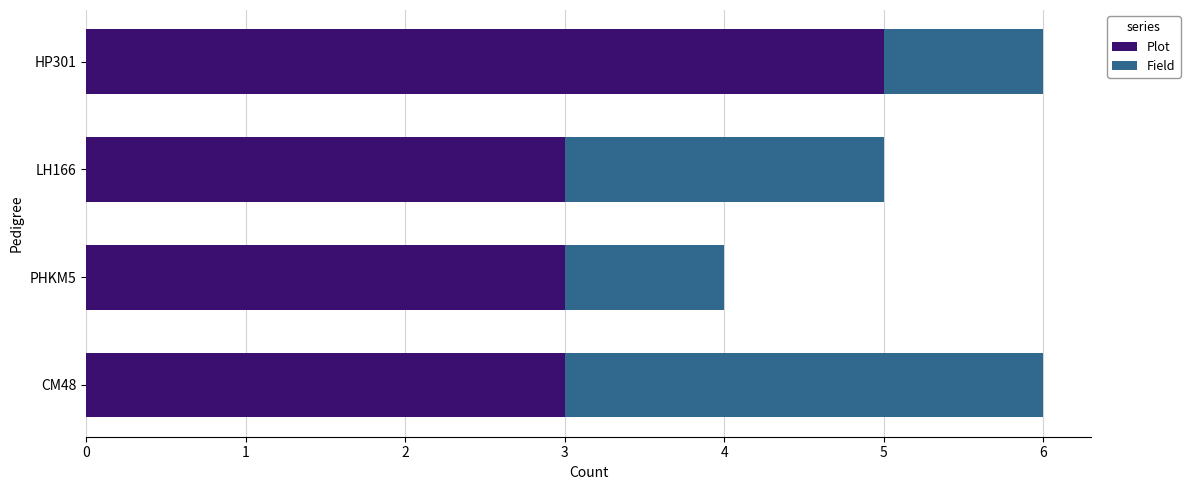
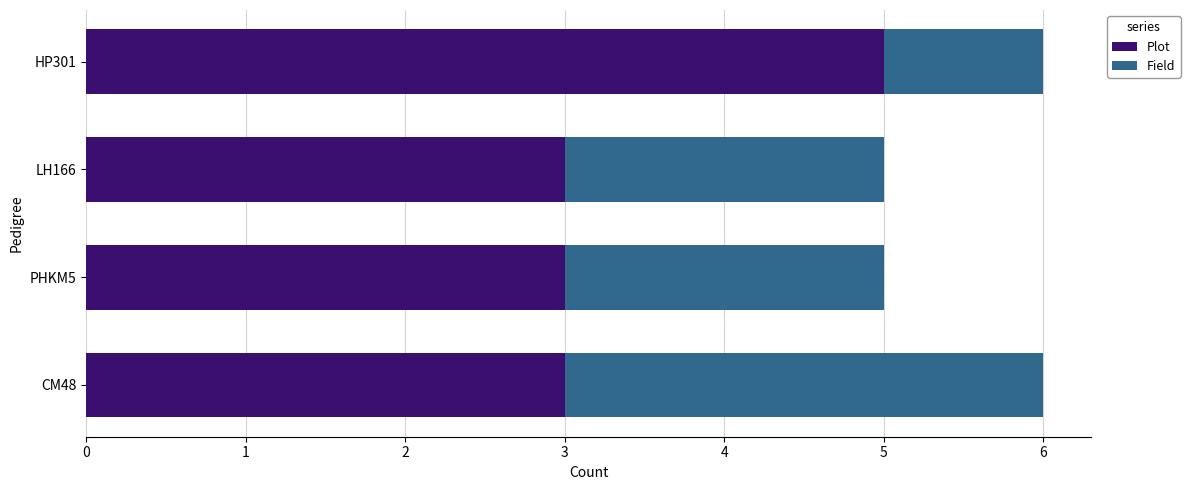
Field, PHKM5: 1 -> 2
